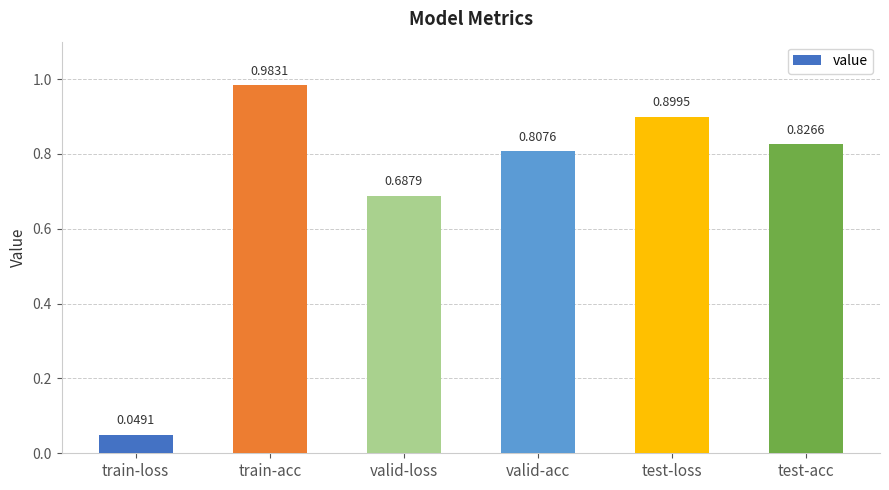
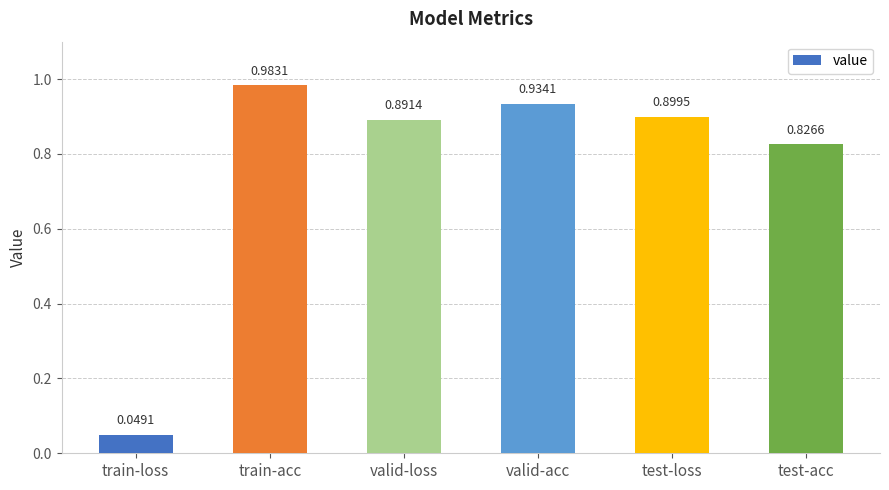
valid-loss: 0.6879 -> 0.8914
valid-acc: 0.8076 -> 0.9341
